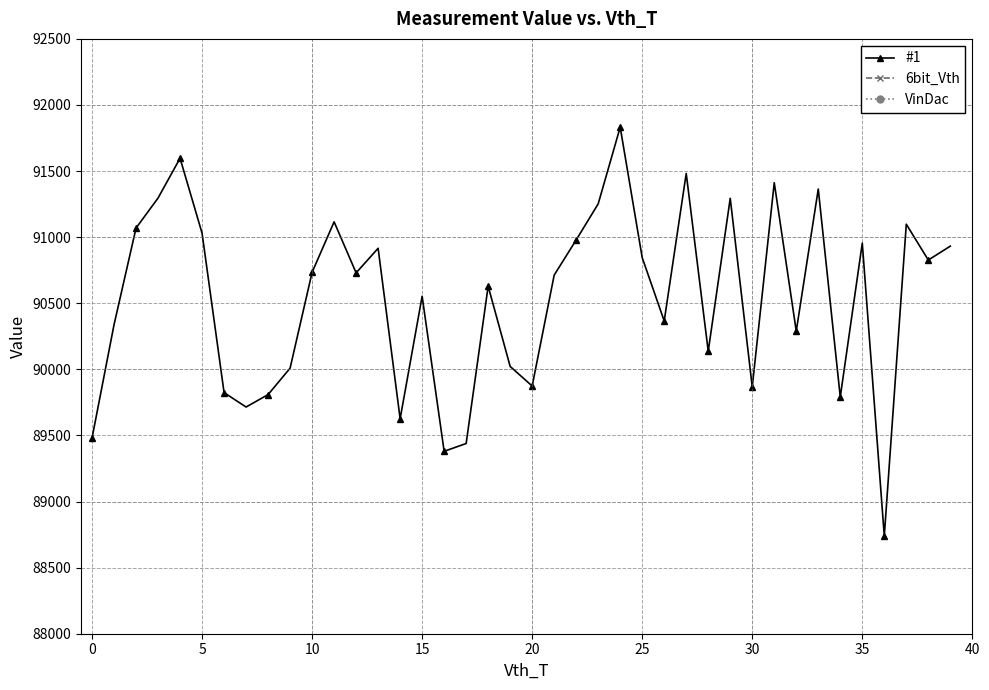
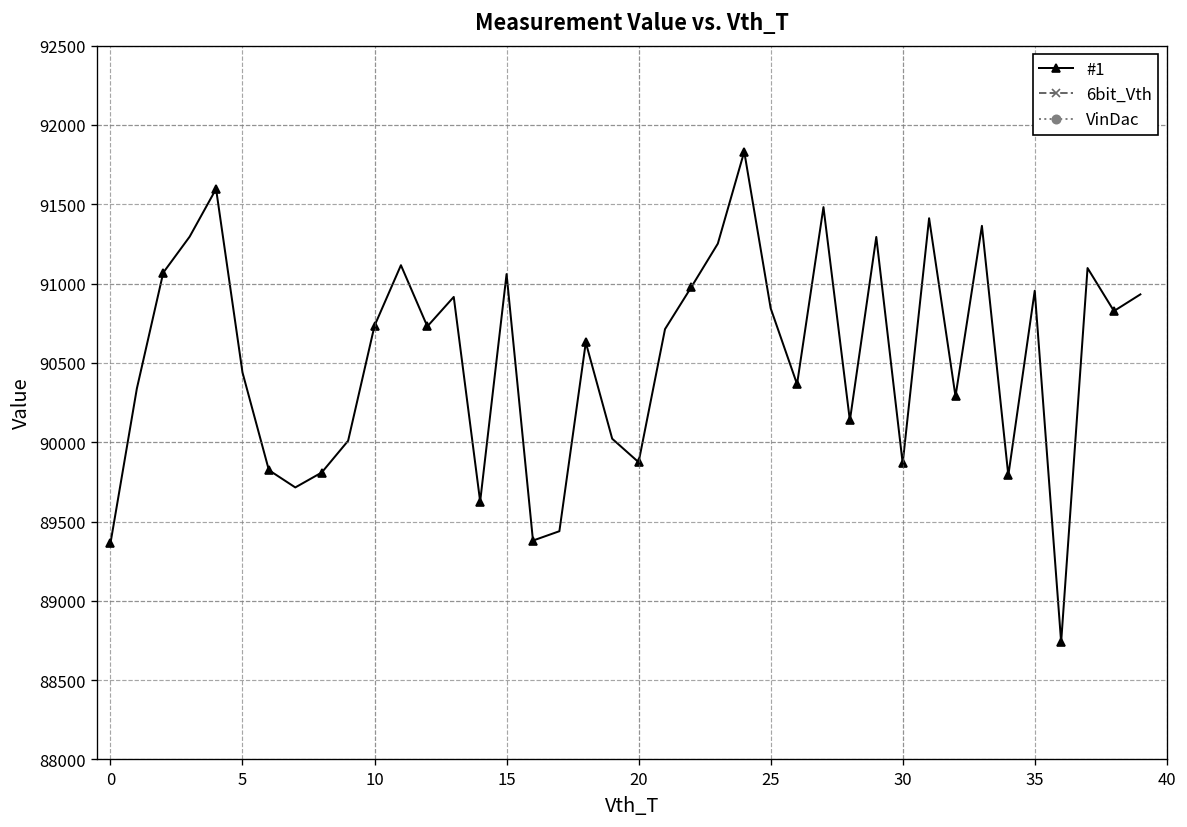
#1, 0: 89480 -> 89360
#1, 5: 91030 -> 90440
#1, 15: 90550 -> 91060
